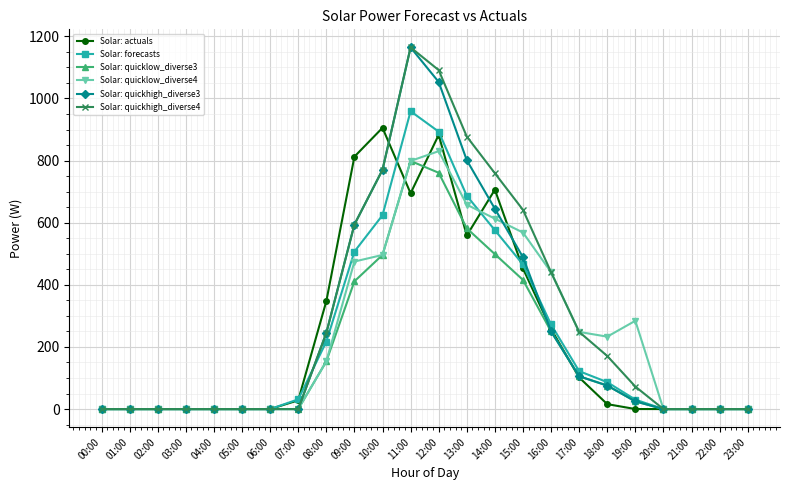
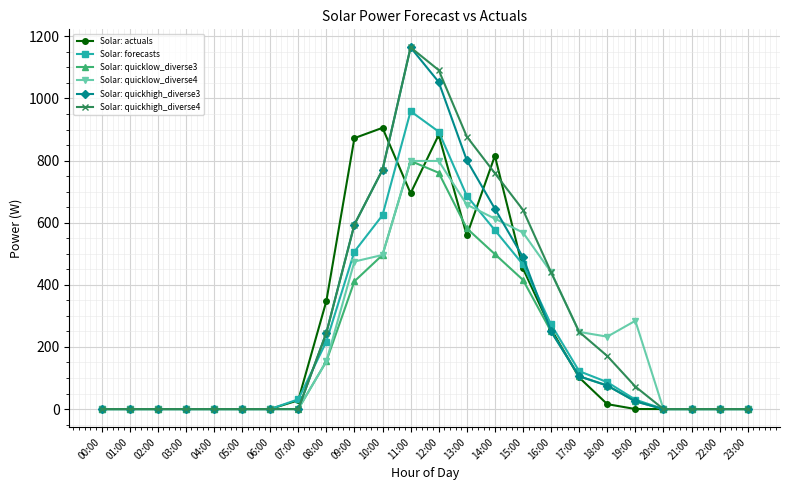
Solar: actuals, 09:00: 810 -> 870
Solar: quicklow_diverse4, 12:00: 830 -> 800
Solar: actuals, 14:00: 710 -> 820
